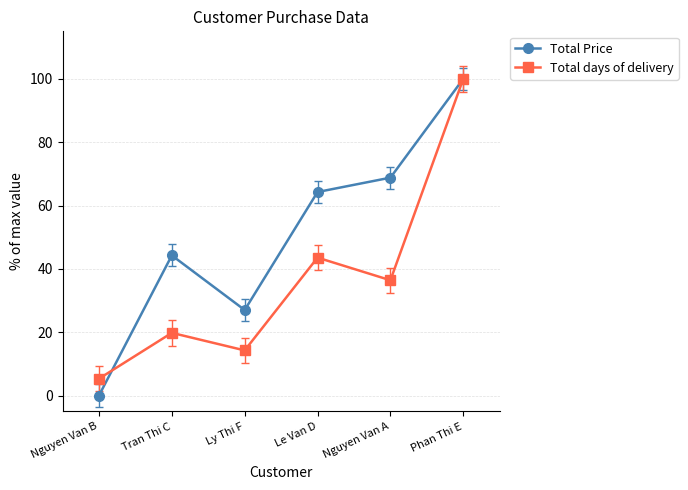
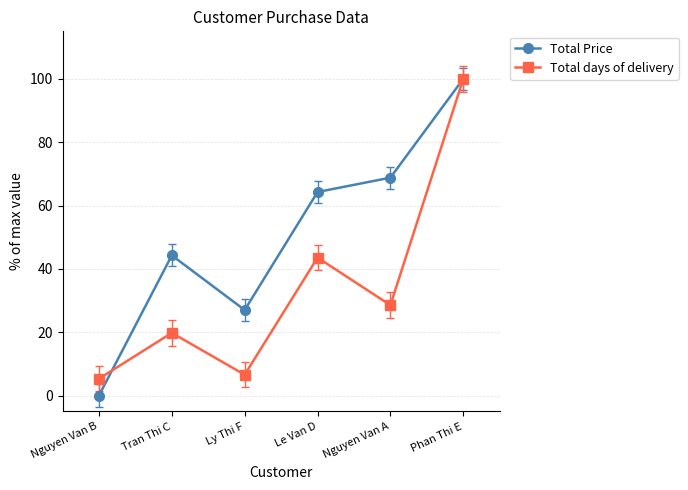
Total days of delivery, Ly Thi F: 14 -> 7
Total days of delivery, Nguyen Van A: 36 -> 29
